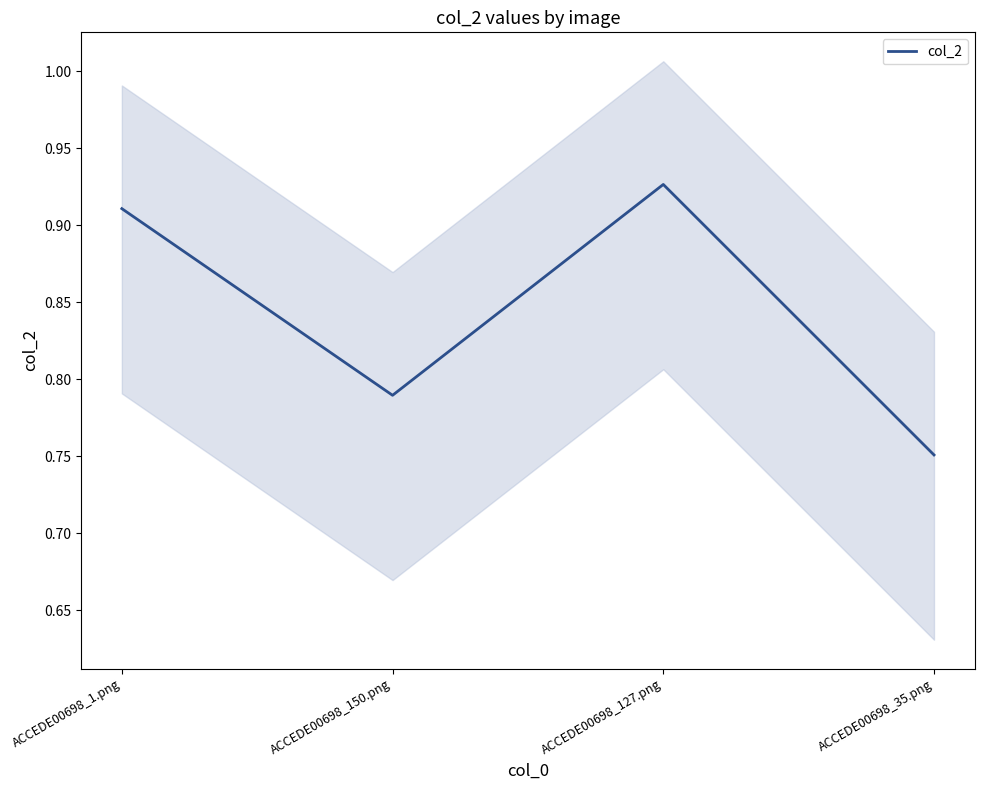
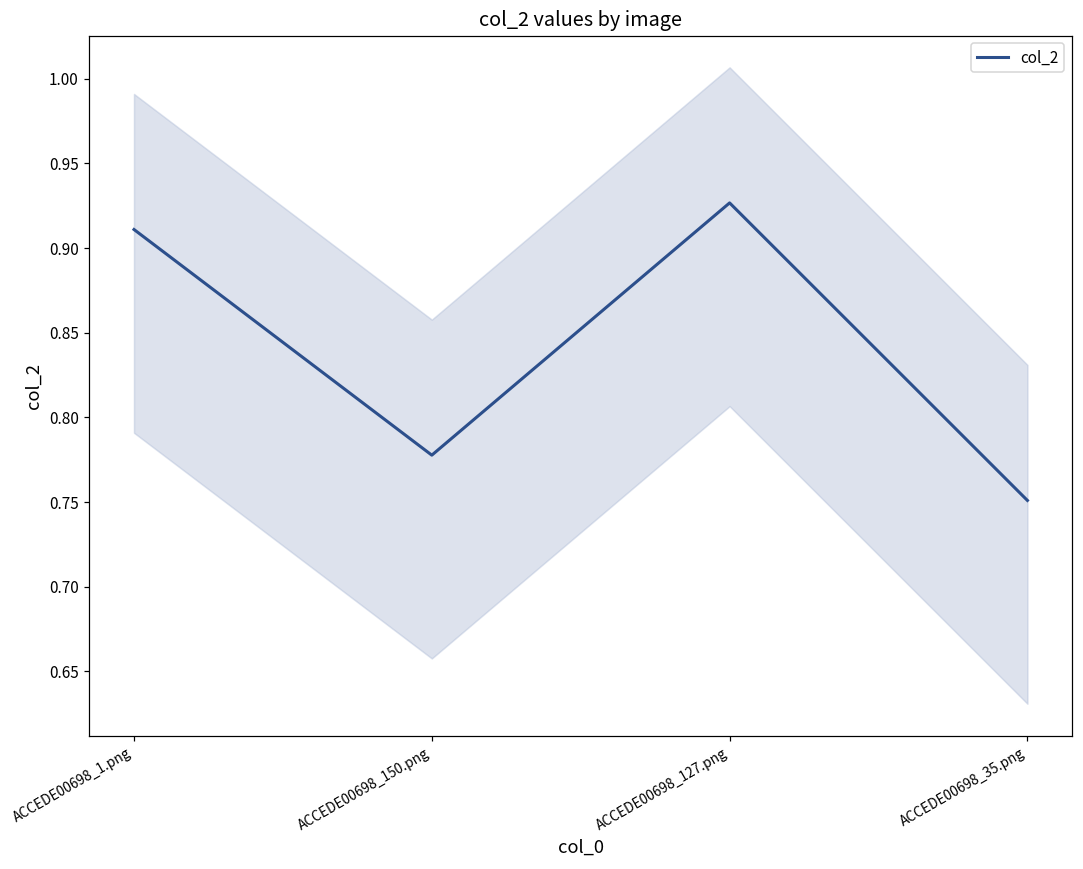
col_2, ACCEDE00698_150.png: 0.790 -> 0.778
